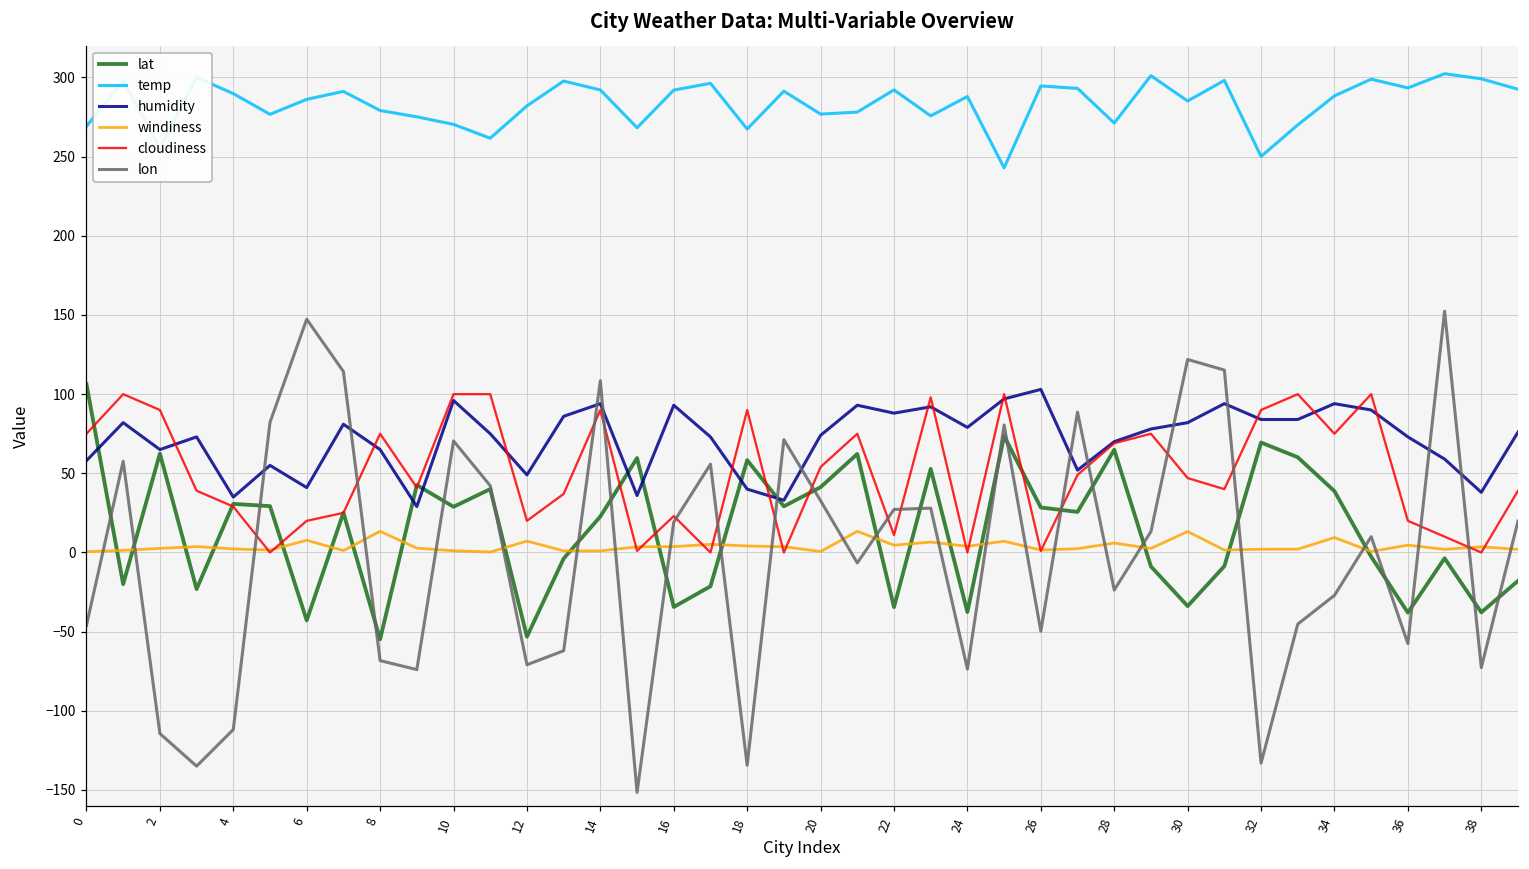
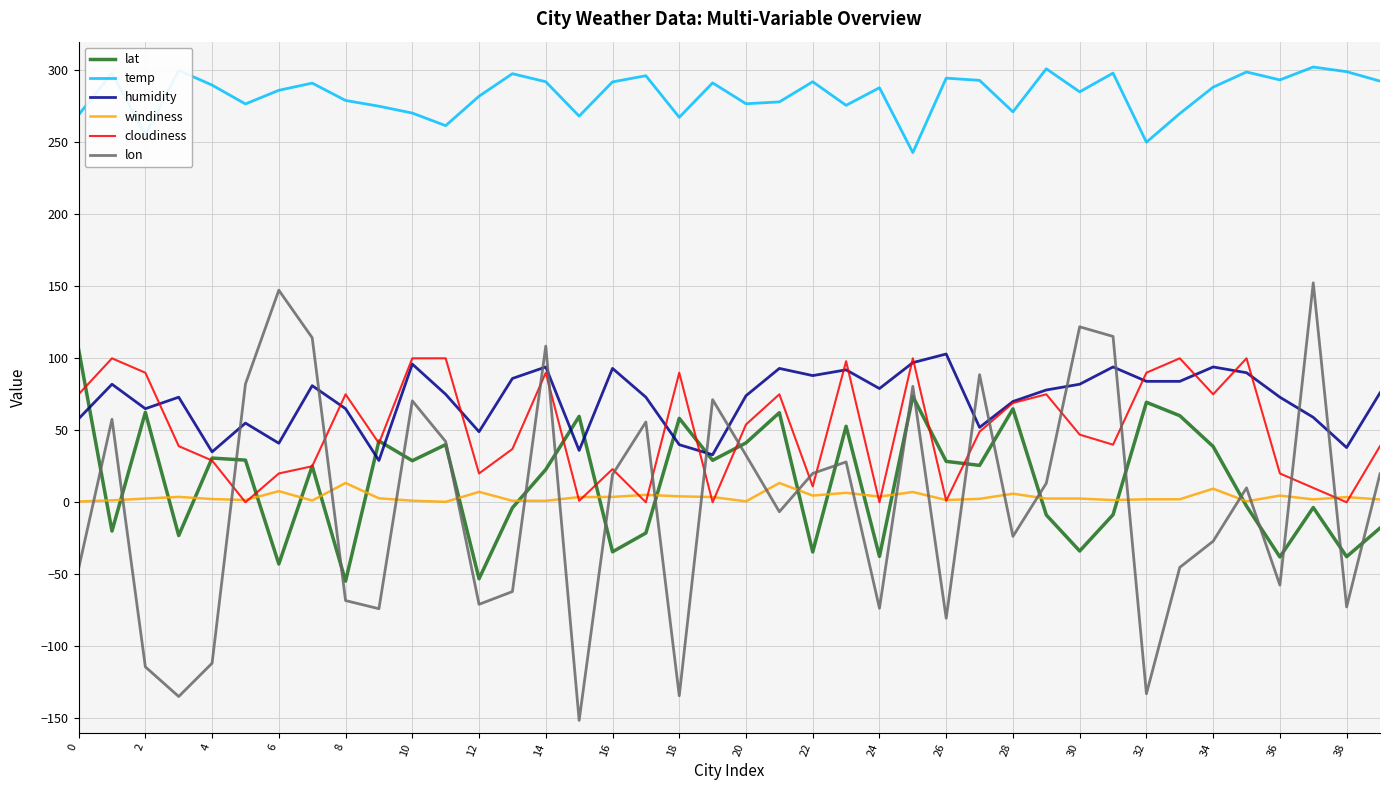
lon, 22: 27 -> 20
lon, 26: -50 -> -81
windiness, 30: 13 -> 3
